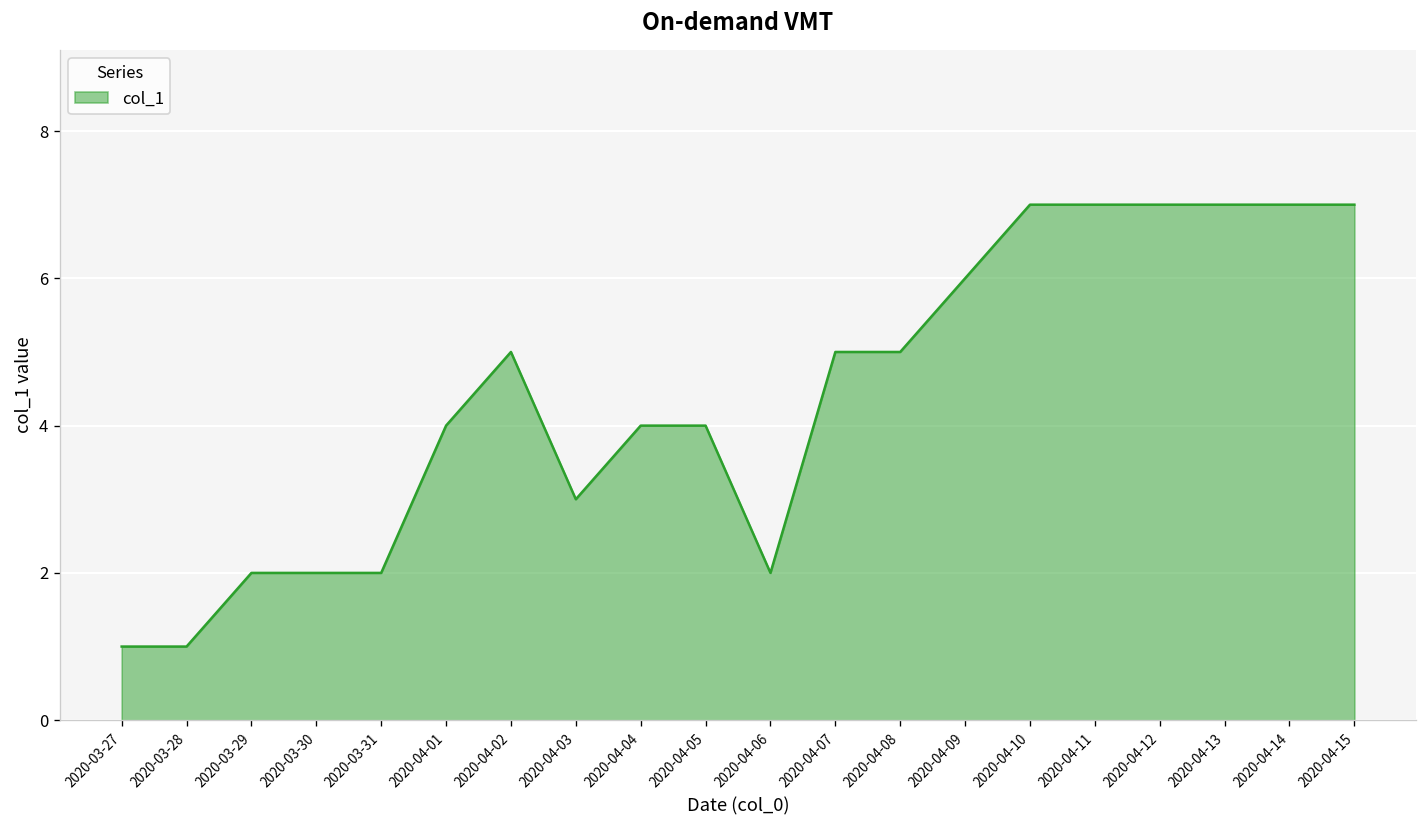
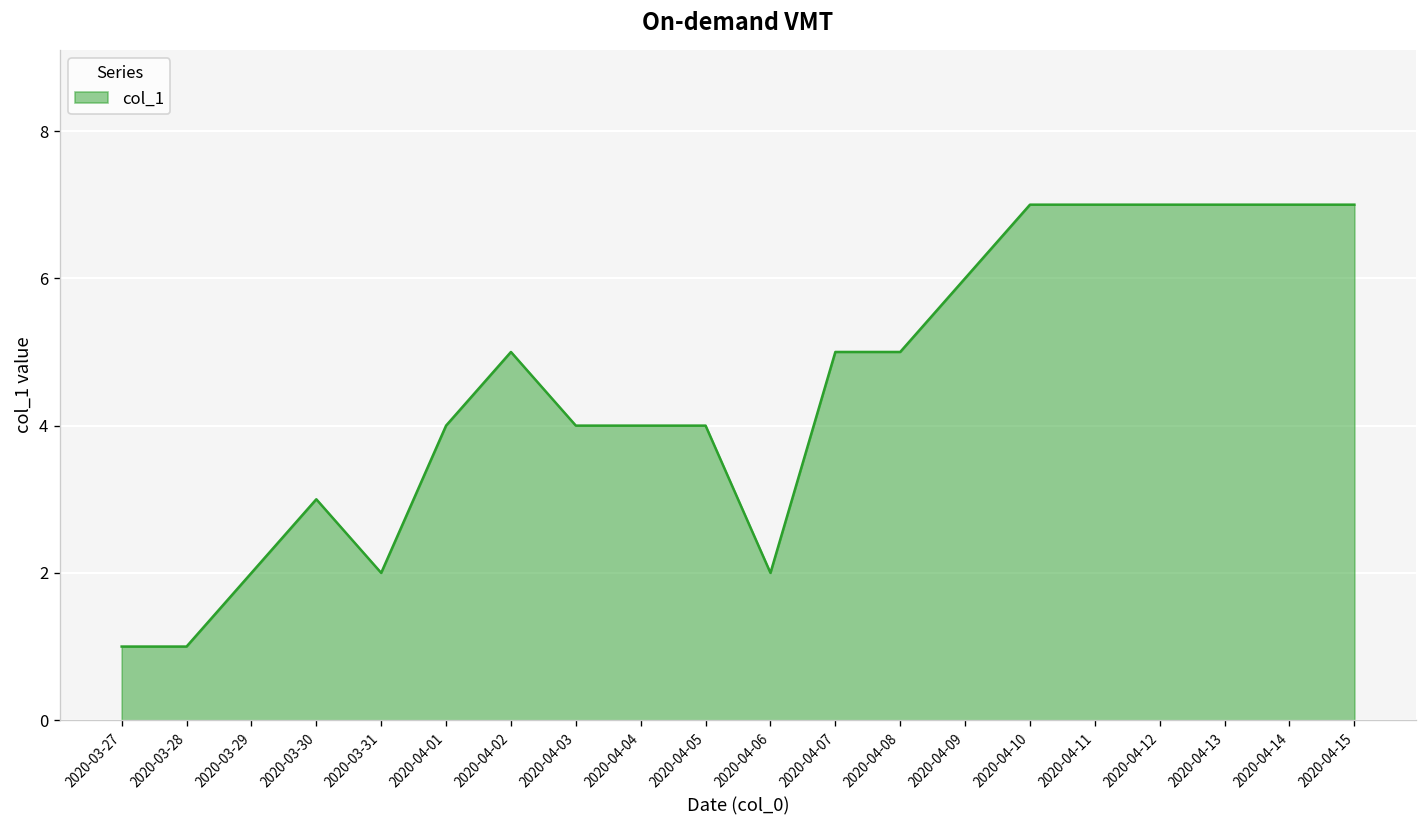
2020-03-30: 2 -> 3
2020-04-03: 3 -> 4
